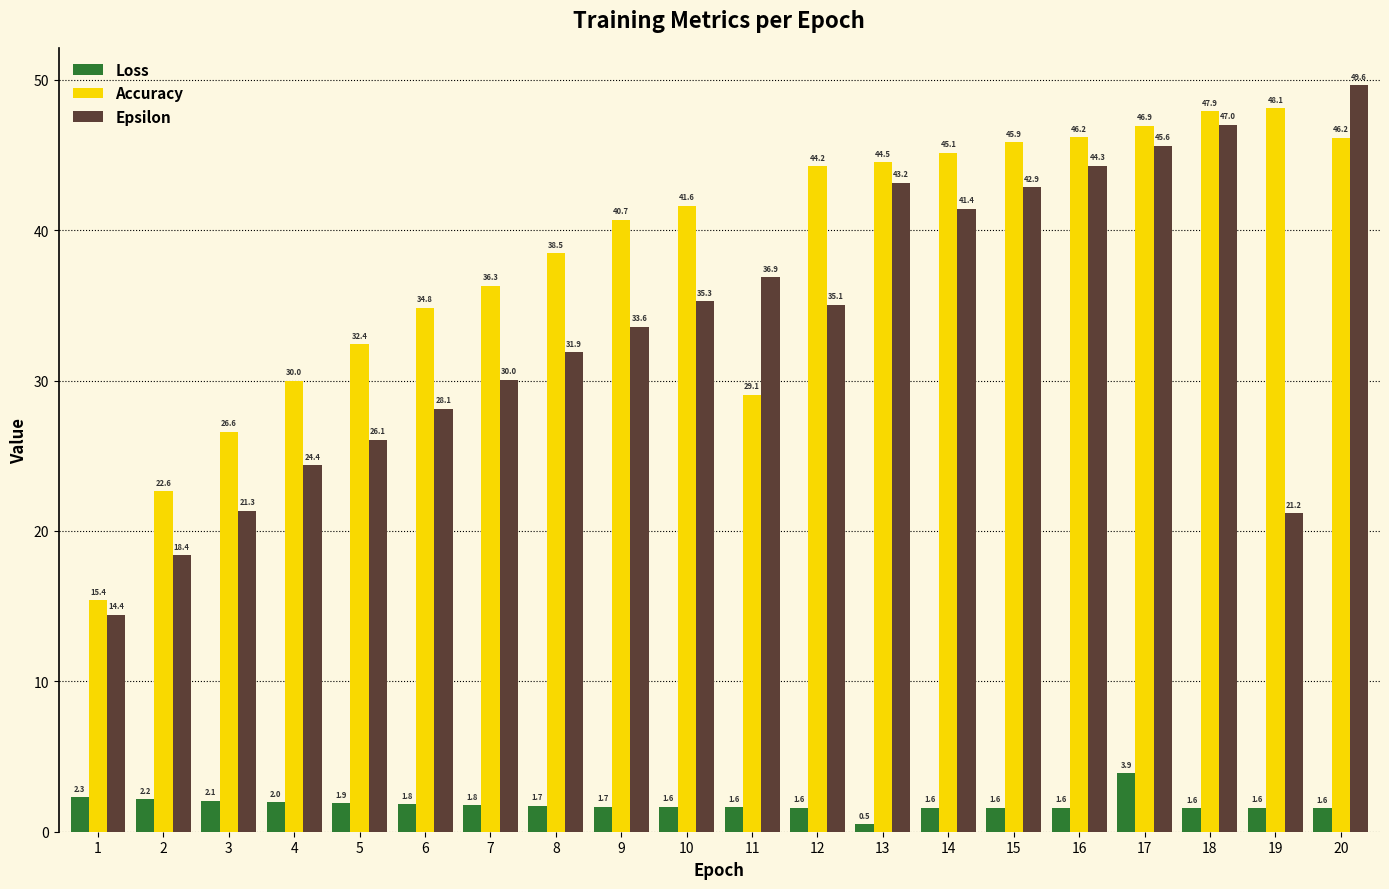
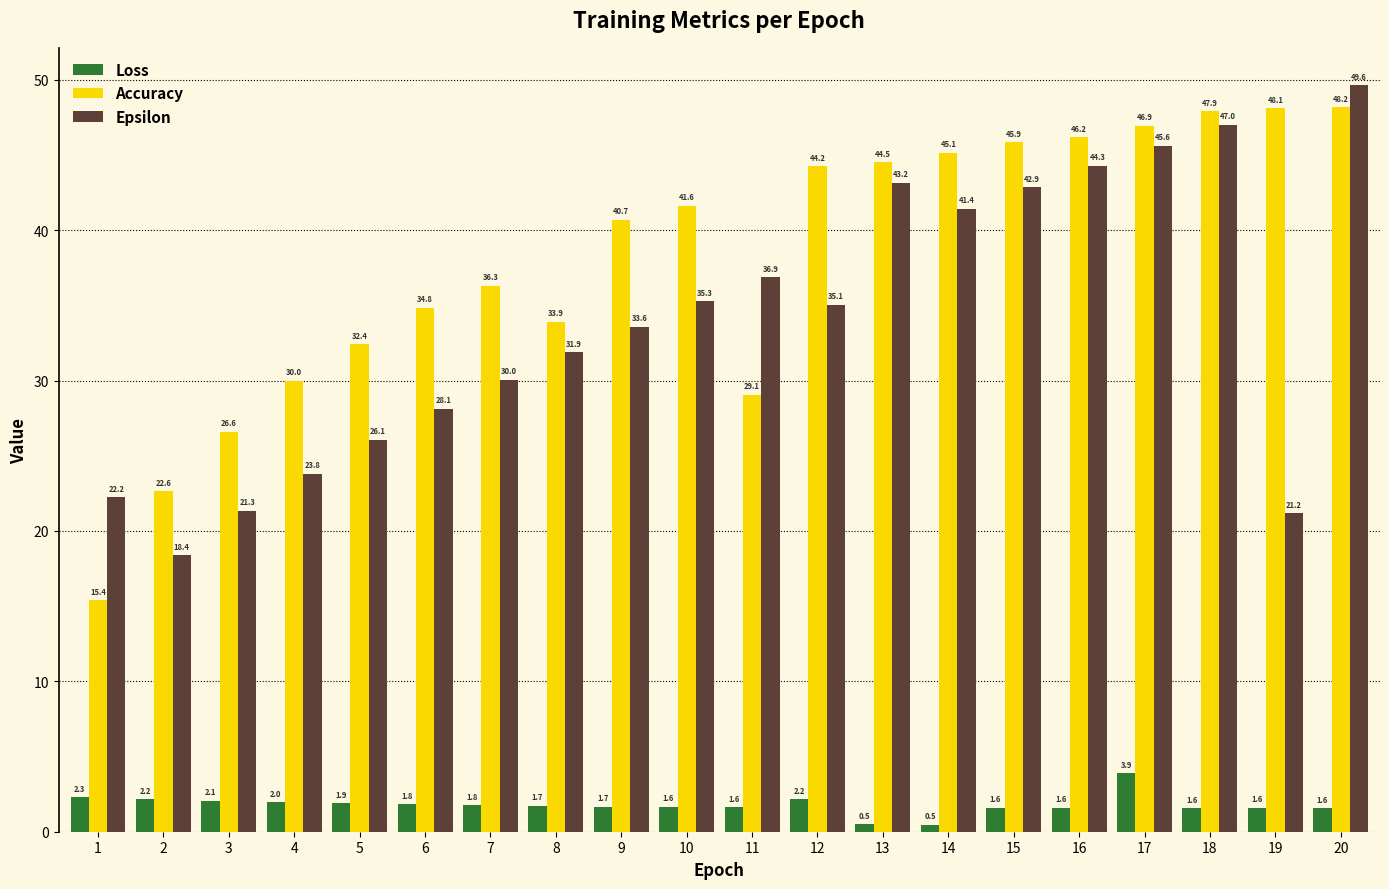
Epsilon, 1: 14.4 -> 22.2
Epsilon, 4: 24.4 -> 23.8
Accuracy, 8: 38.5 -> 33.9
Loss, 12: 1.6 -> 2.2
Loss, 14: 1.6 -> 0.5
Accuracy, 20: 46.2 -> 48.2
